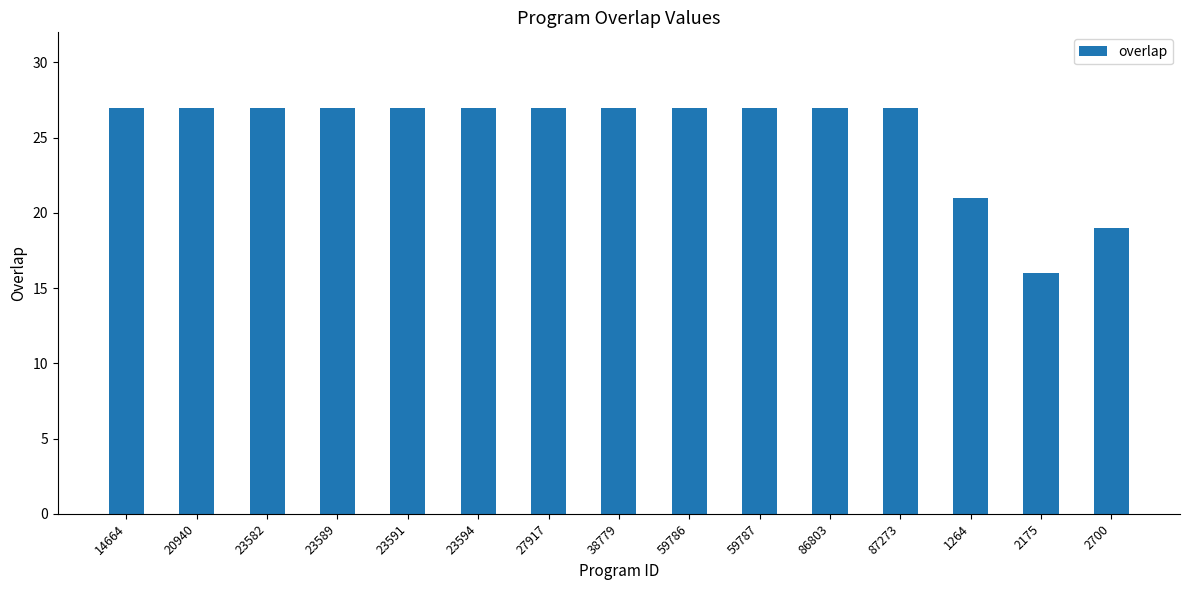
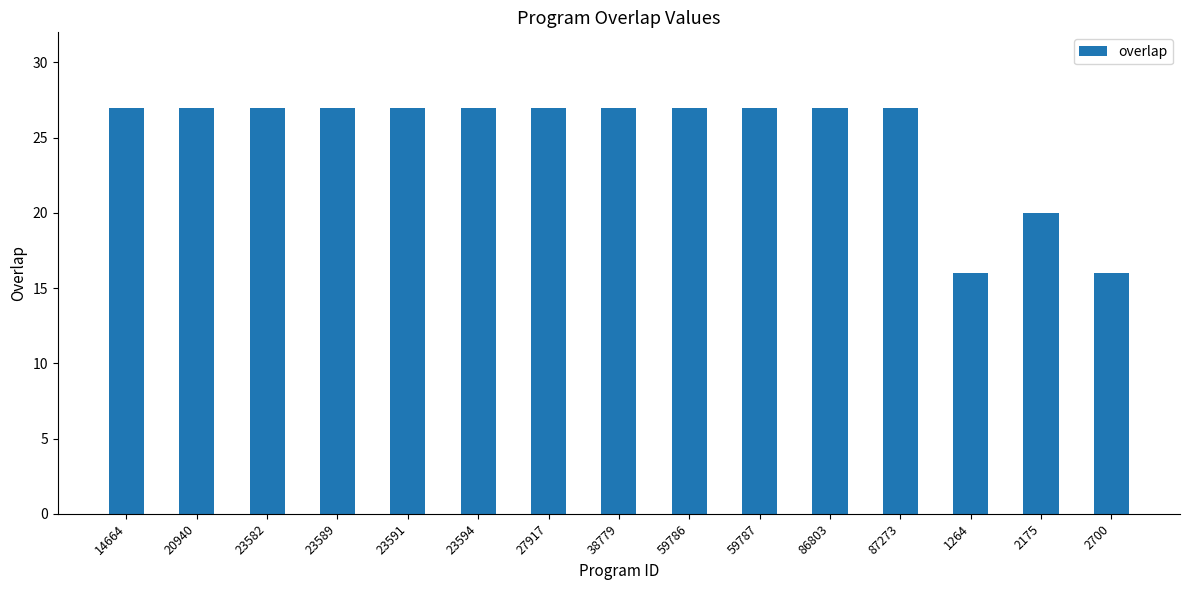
1264: 21 -> 16
2175: 16 -> 20
2700: 19 -> 16
